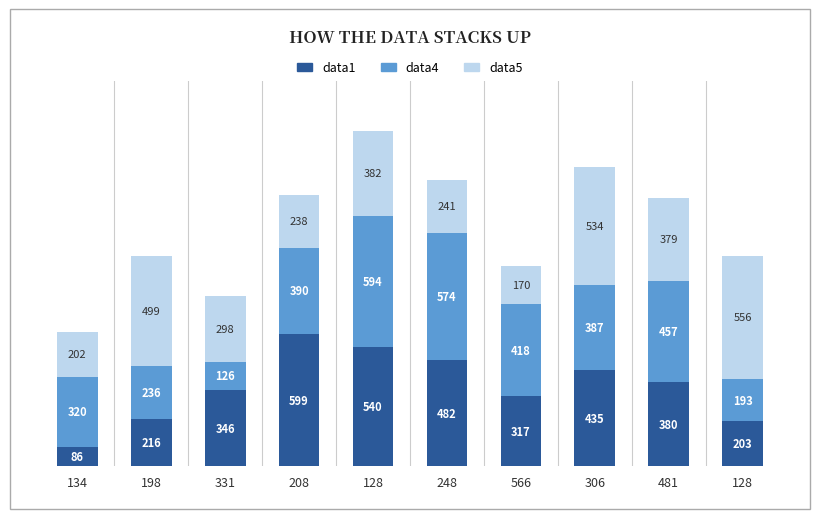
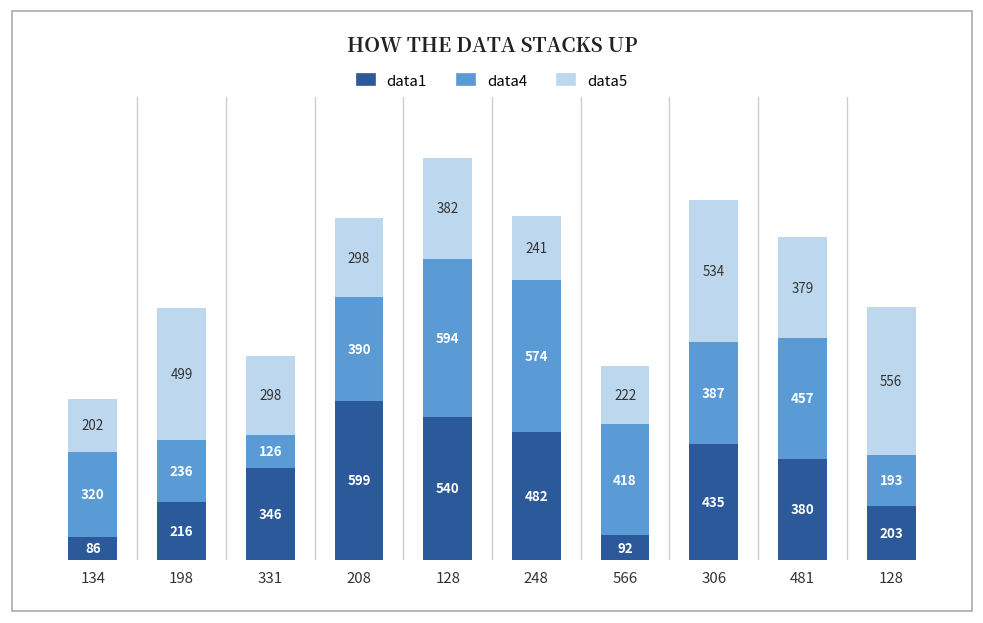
data5, 208: 238 -> 298
data1, 566: 317 -> 92
data5, 566: 170 -> 222
